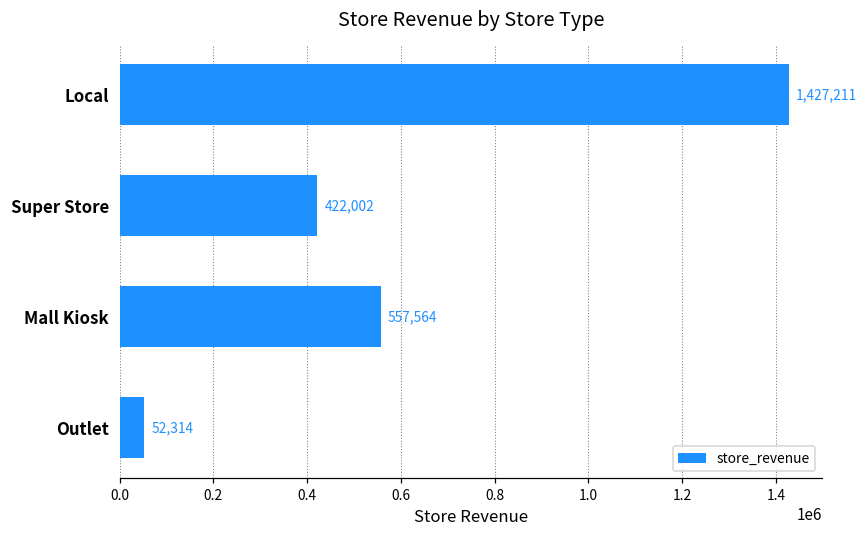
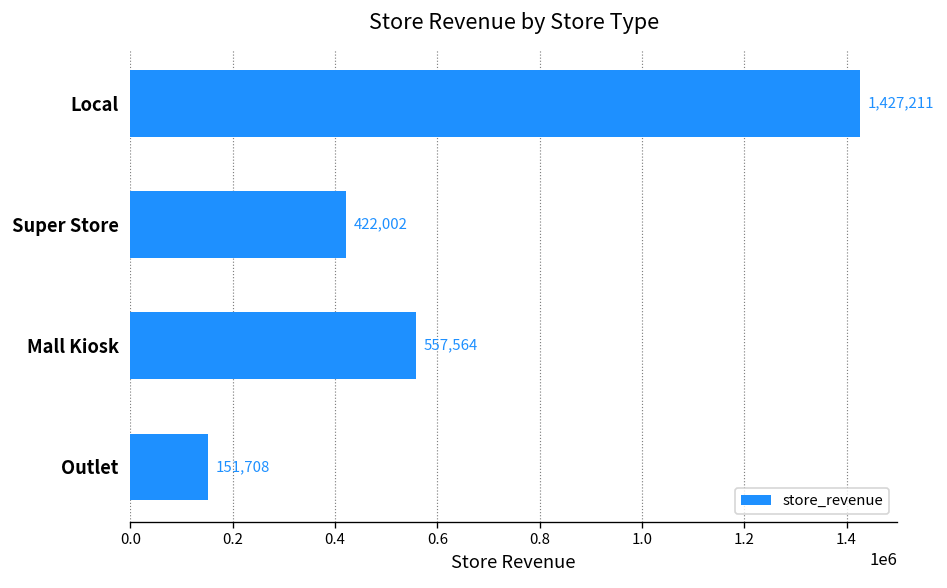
Outlet: 52,314 -> 151,708
